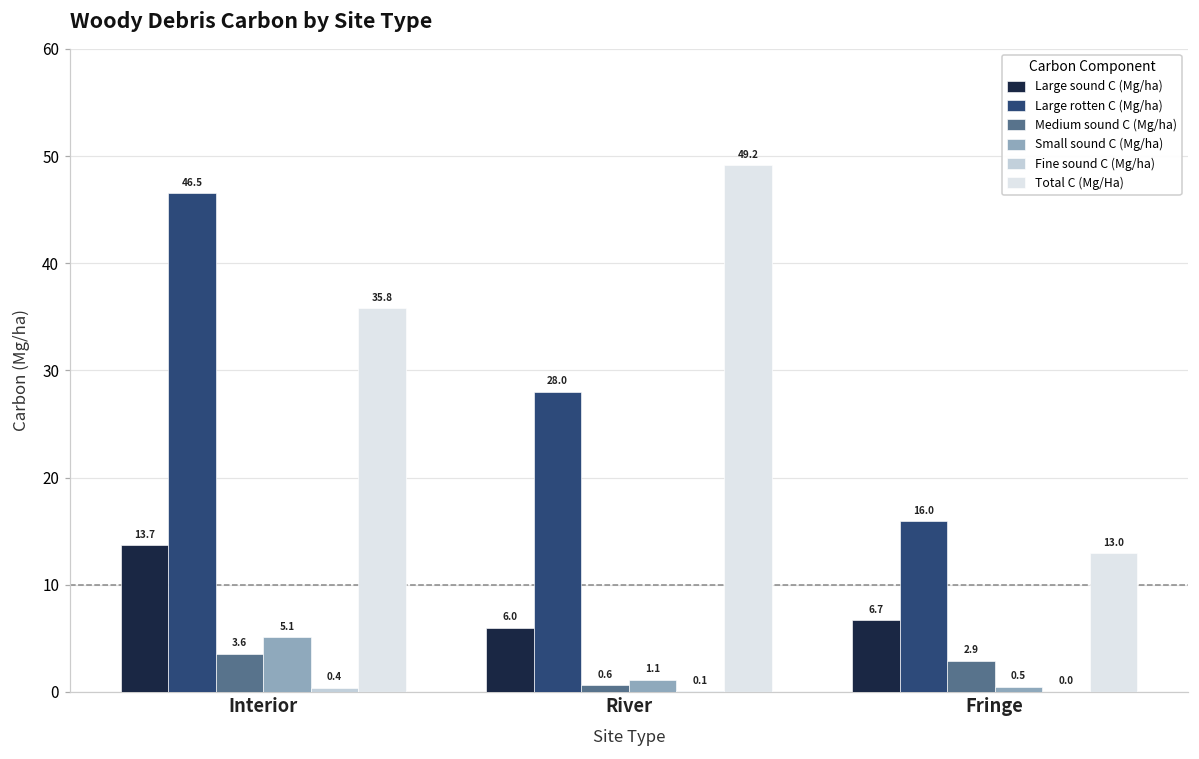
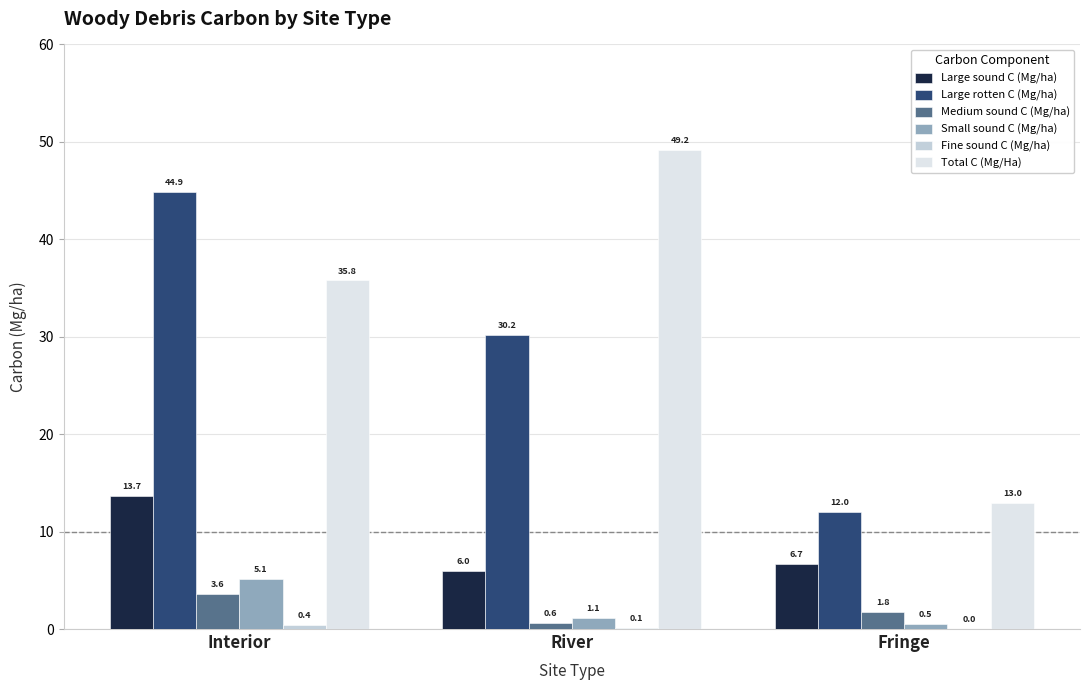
Large rotten C (Mg/ha), Interior: 46.5 -> 44.9
Large rotten C (Mg/ha), River: 28.0 -> 30.2
Large rotten C (Mg/ha), Fringe: 16.0 -> 12.0
Medium sound C (Mg/ha), Fringe: 2.9 -> 1.8
